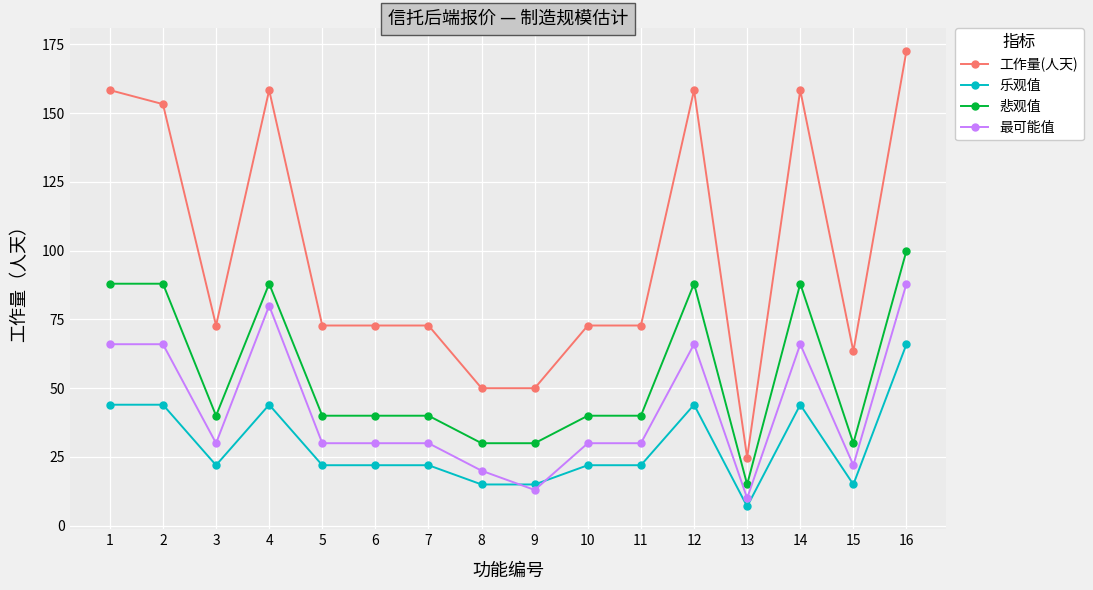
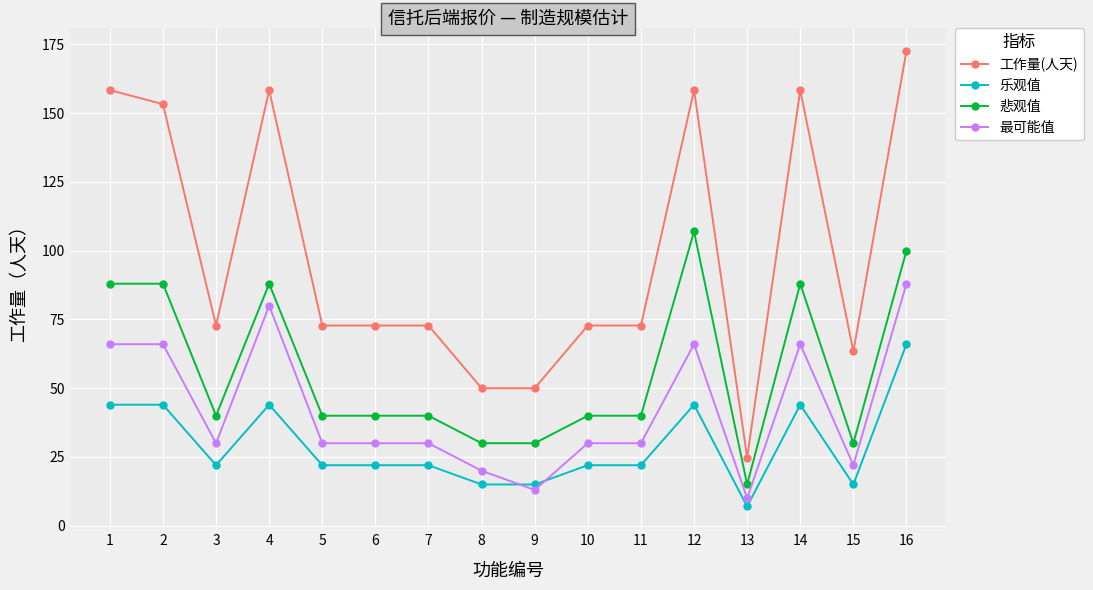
悲观值, 12: 88 -> 107
